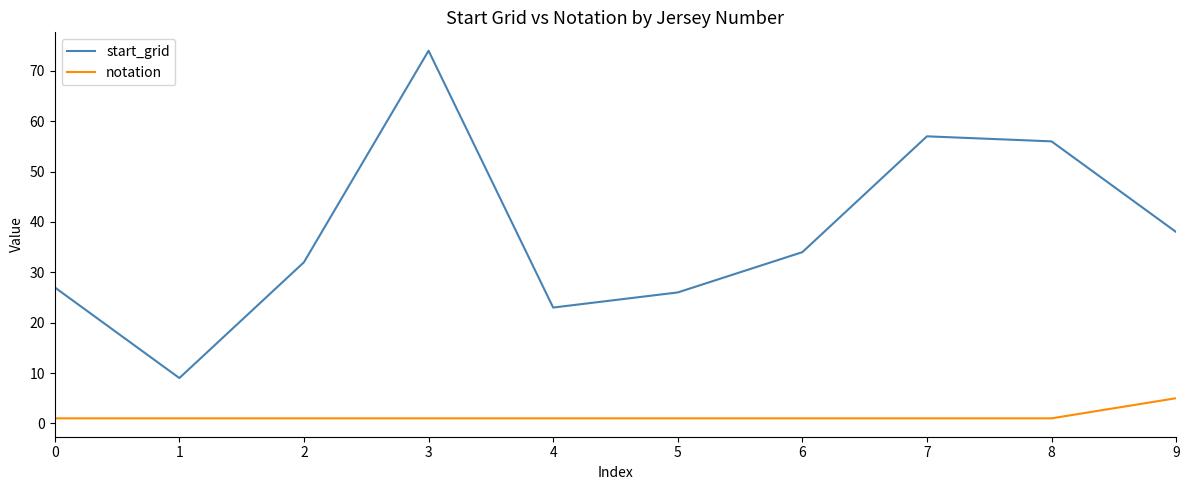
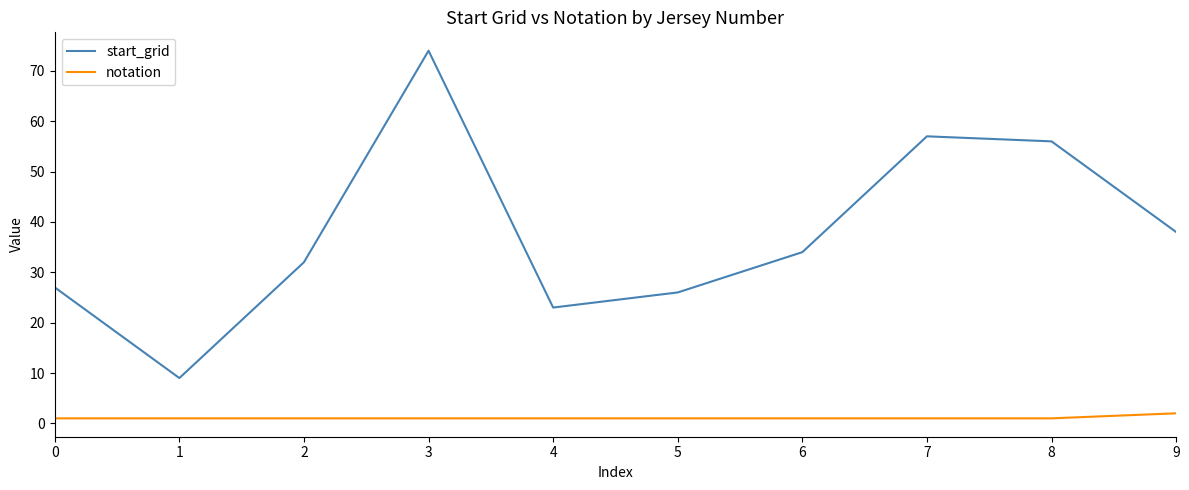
notation, 9: 5 -> 2
